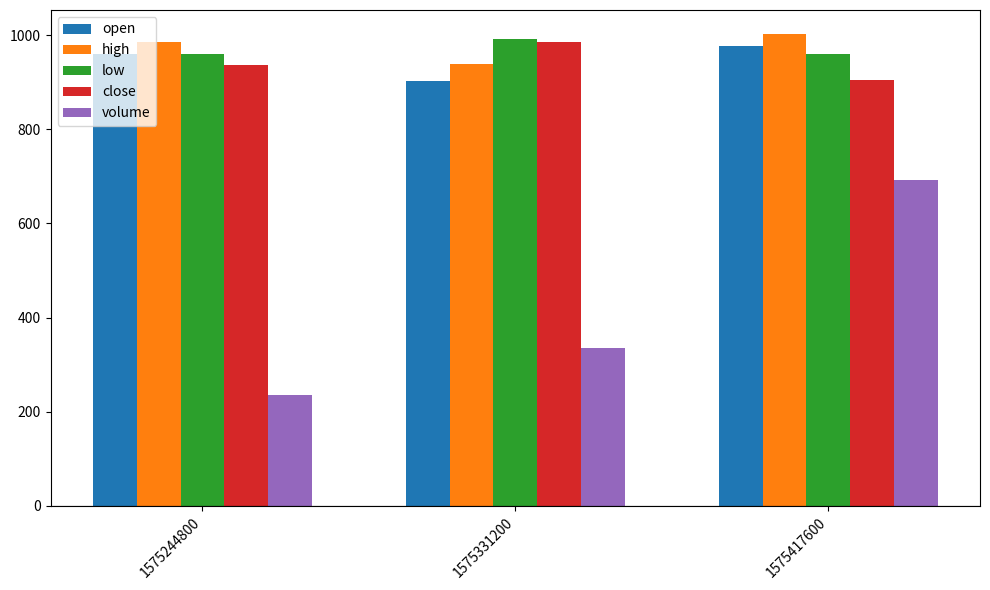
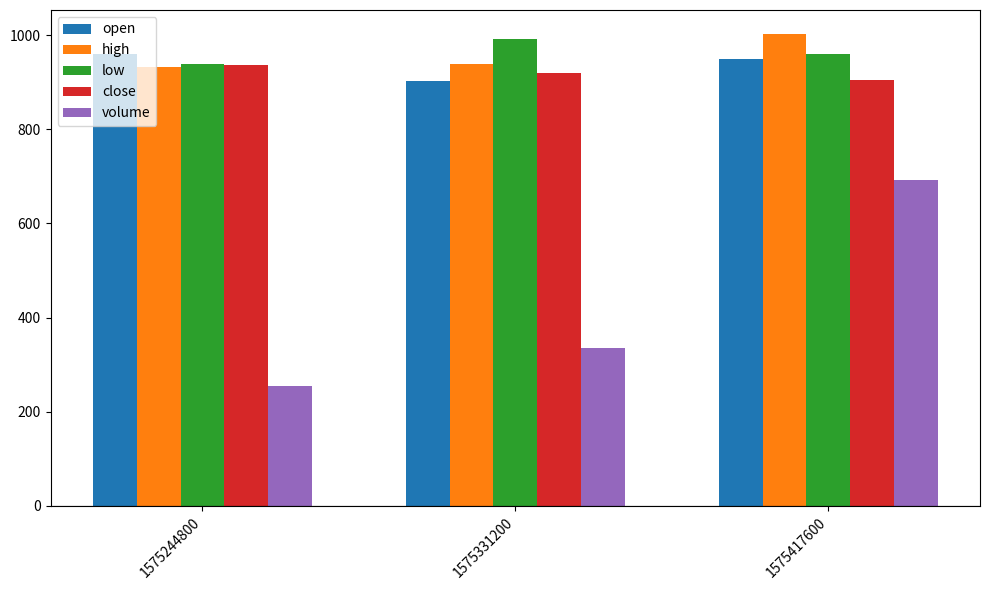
high, 1575244800: 990 -> 930
low, 1575244800: 960 -> 940
volume, 1575244800: 240 -> 250
close, 1575331200: 990 -> 920
open, 1575417600: 980 -> 950
